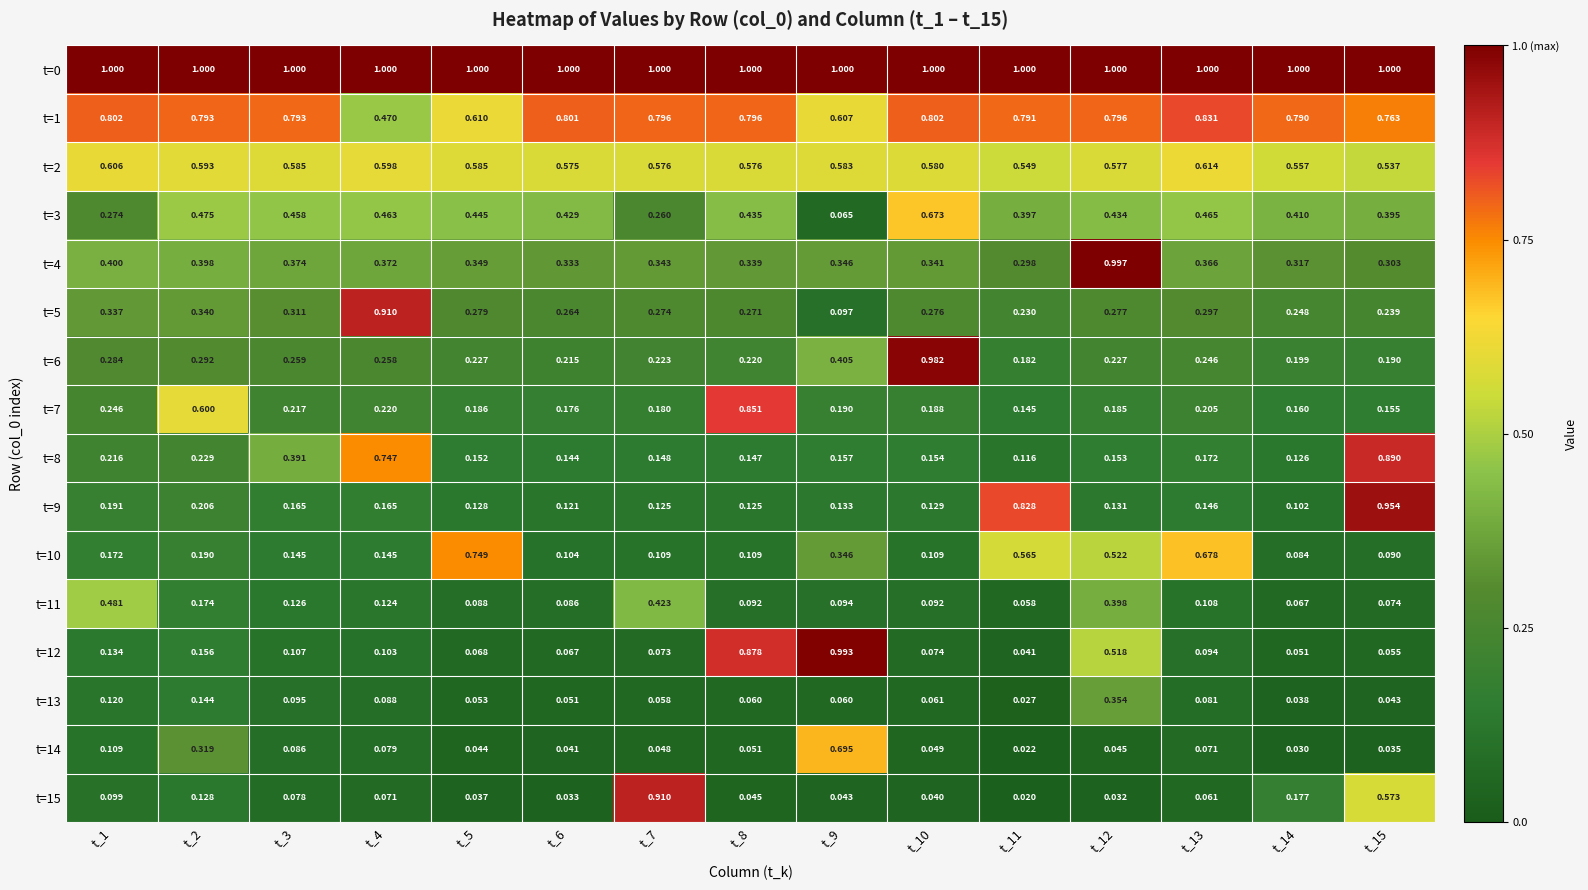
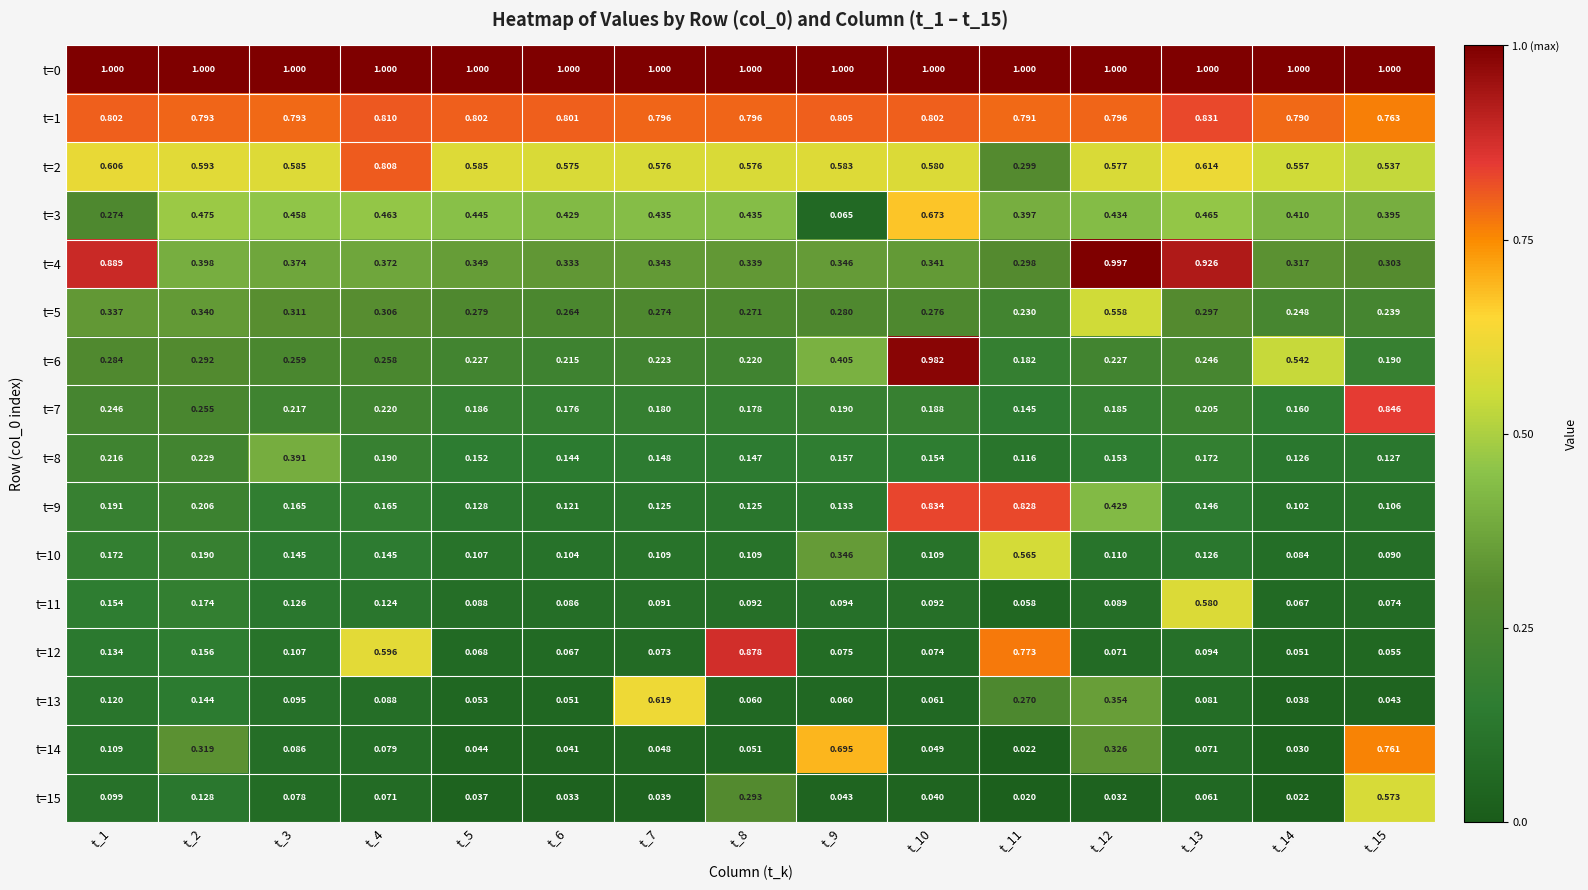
t=1, t_4: 0.470 -> 0.810
t=1, t_5: 0.610 -> 0.802
t=1, t_9: 0.607 -> 0.805
t=2, t_4: 0.598 -> 0.808
t=2, t_11: 0.549 -> 0.299
t=3, t_7: 0.260 -> 0.435
t=4, t_1: 0.400 -> 0.889
t=4, t_13: 0.366 -> 0.926
t=5, t_4: 0.910 -> 0.306
t=5, t_9: 0.097 -> 0.280
t=5, t_12: 0.277 -> 0.558
t=6, t_14: 0.199 -> 0.542
t=7, t_2: 0.600 -> 0.255
t=7, t_8: 0.851 -> 0.178
t=7, t_15: 0.155 -> 0.846
t=8, t_4: 0.747 -> 0.190
t=8, t_15: 0.890 -> 0.127
t=9, t_10: 0.129 -> 0.834
t=9, t_12: 0.131 -> 0.429
t=9, t_15: 0.954 -> 0.106
t=10, t_5: 0.749 -> 0.107
t=10, t_12: 0.522 -> 0.110
t=10, t_13: 0.678 -> 0.126
t=11, t_1: 0.481 -> 0.154
t=11, t_7: 0.423 -> 0.091
t=11, t_12: 0.398 -> 0.089
t=11, t_13: 0.108 -> 0.580
t=12, t_4: 0.103 -> 0.596
t=12, t_9: 0.993 -> 0.075
t=12, t_11: 0.041 -> 0.773
t=12, t_12: 0.518 -> 0.071
t=13, t_7: 0.058 -> 0.619
t=13, t_11: 0.027 -> 0.270
t=14, t_12: 0.045 -> 0.326
t=14, t_15: 0.035 -> 0.761
t=15, t_7: 0.910 -> 0.039
t=15, t_8: 0.045 -> 0.293
t=15, t_14: 0.177 -> 0.022
